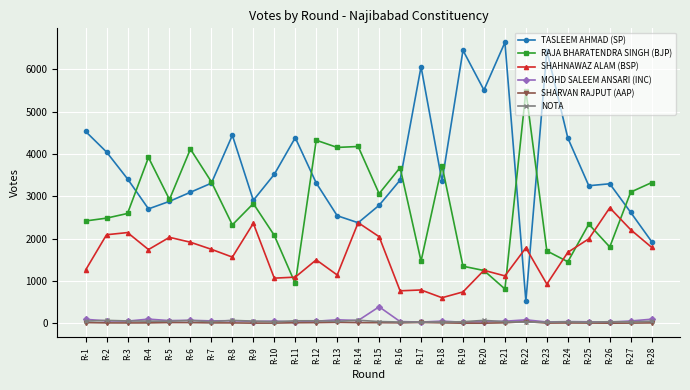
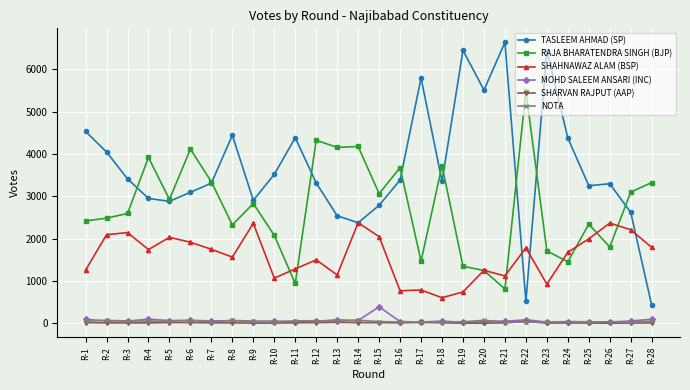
TASLEEM AHMAD (SP), R-4: 2700 -> 3000
SHAHNAWAZ ALAM (BSP), R-11: 1100 -> 1300
TASLEEM AHMAD (SP), R-17: 6100 -> 5800
SHAHNAWAZ ALAM (BSP), R-26: 2700 -> 2400
TASLEEM AHMAD (SP), R-28: 1900 -> 400
